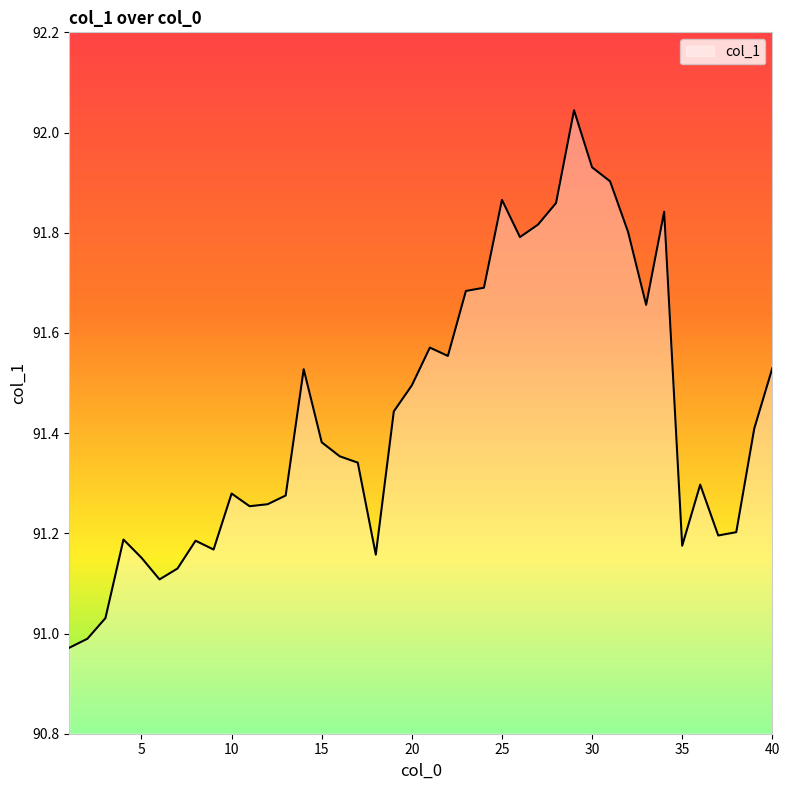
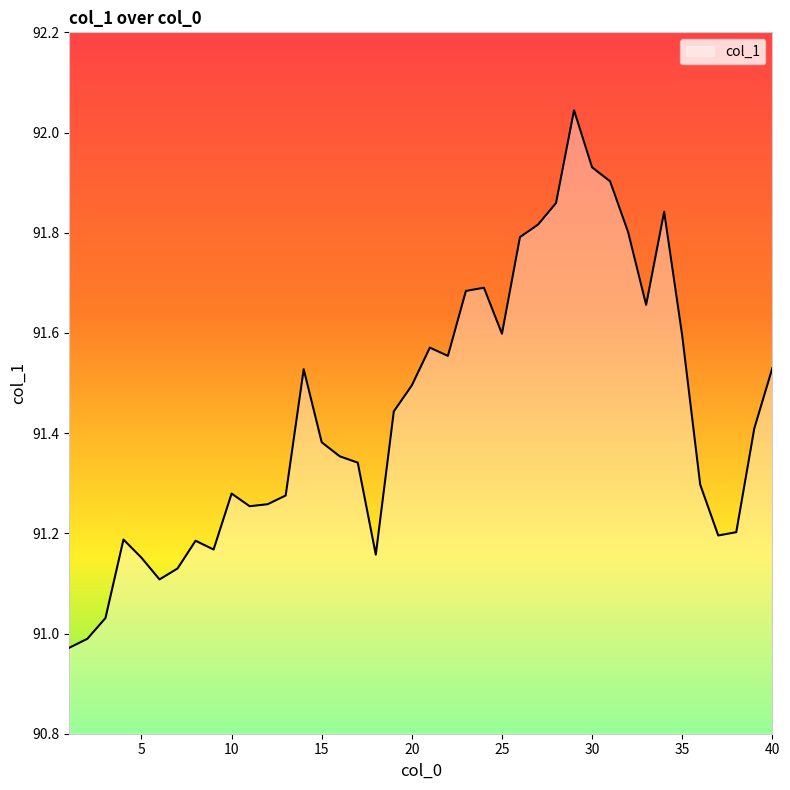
25: 91.87 -> 91.60
35: 91.18 -> 91.60
